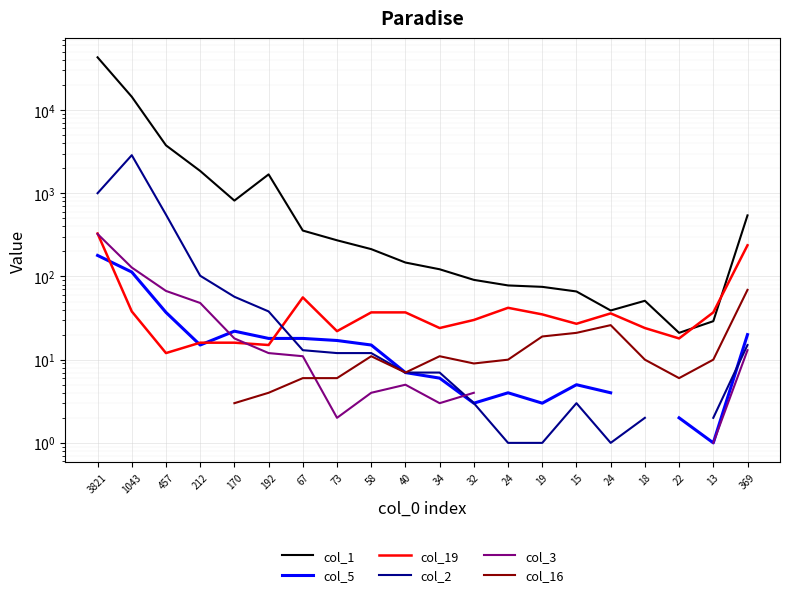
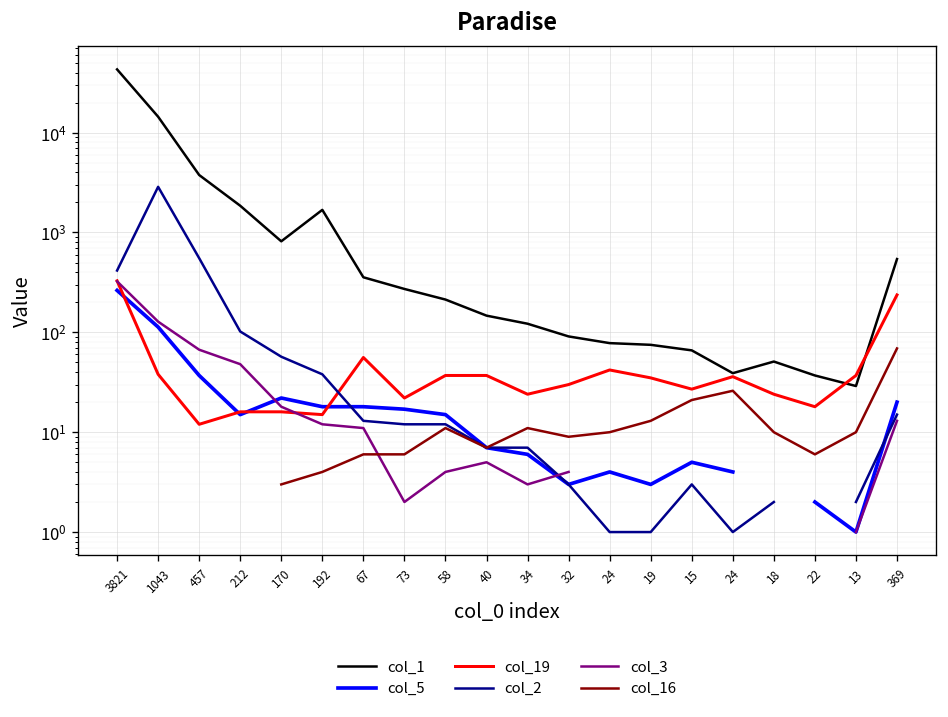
col_5, 3821: 180 -> 260
col_2, 3821: 1000 -> 400
col_16, 19: 19 -> 13
col_1, 22: 21 -> 40
